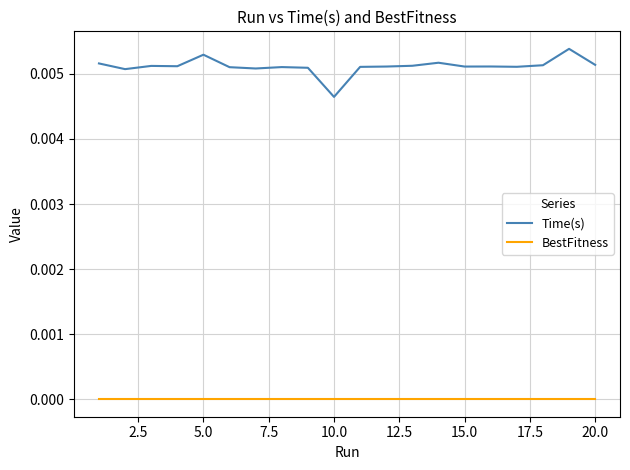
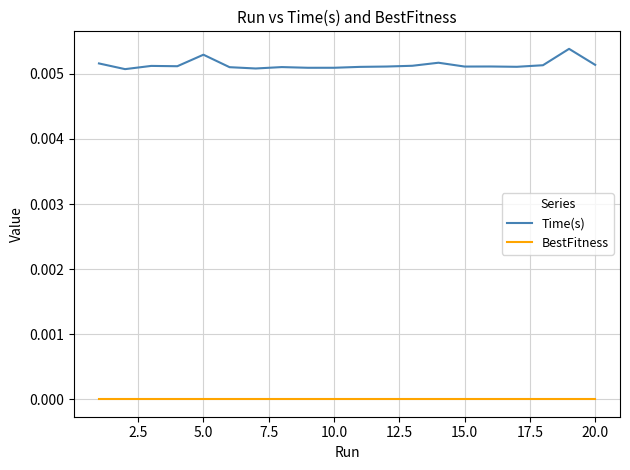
Time(s), 10.0: 0.0046 -> 0.0051
